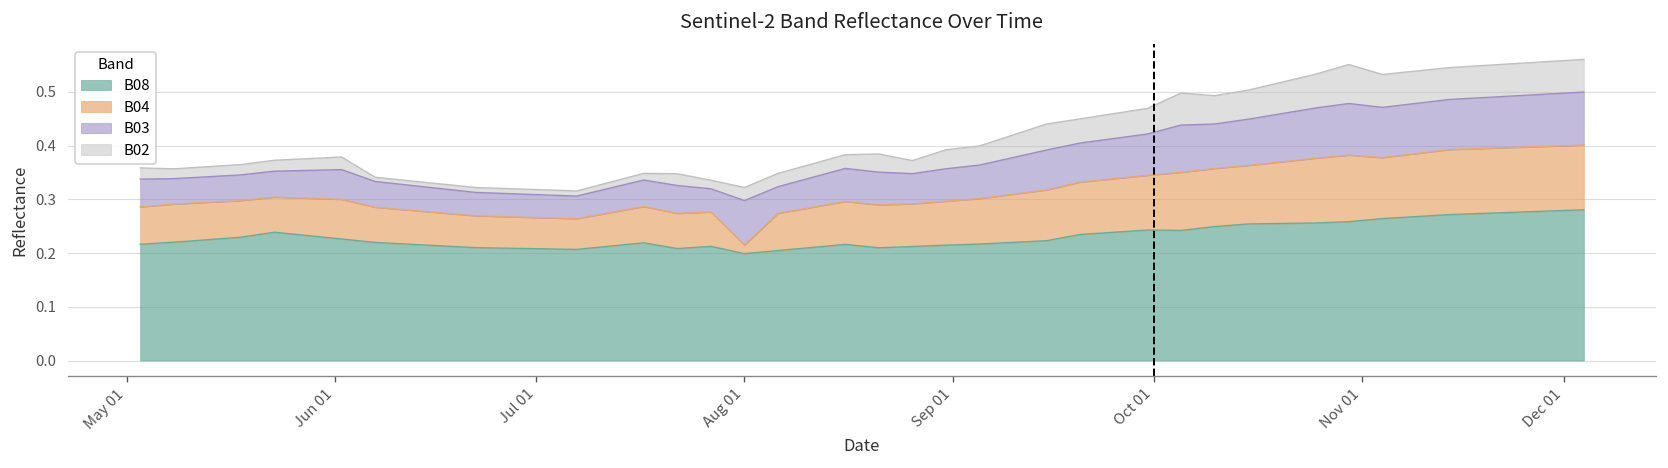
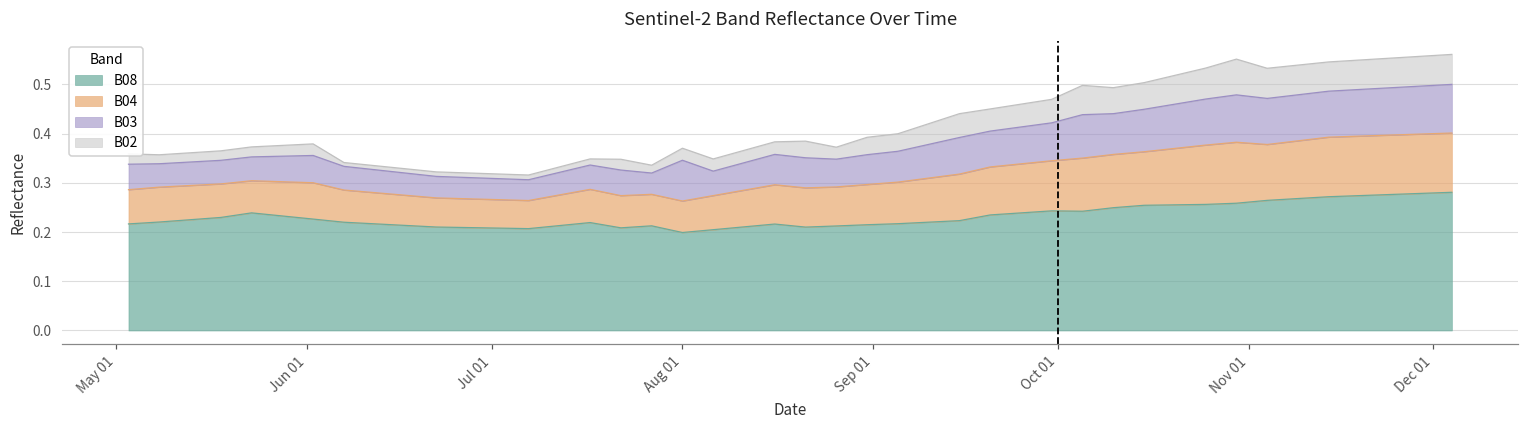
B04, Aug 01: 0.02 -> 0.06
